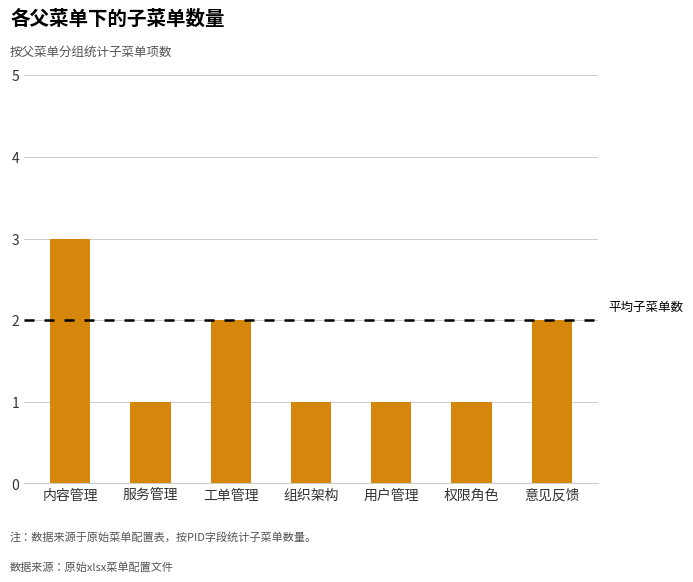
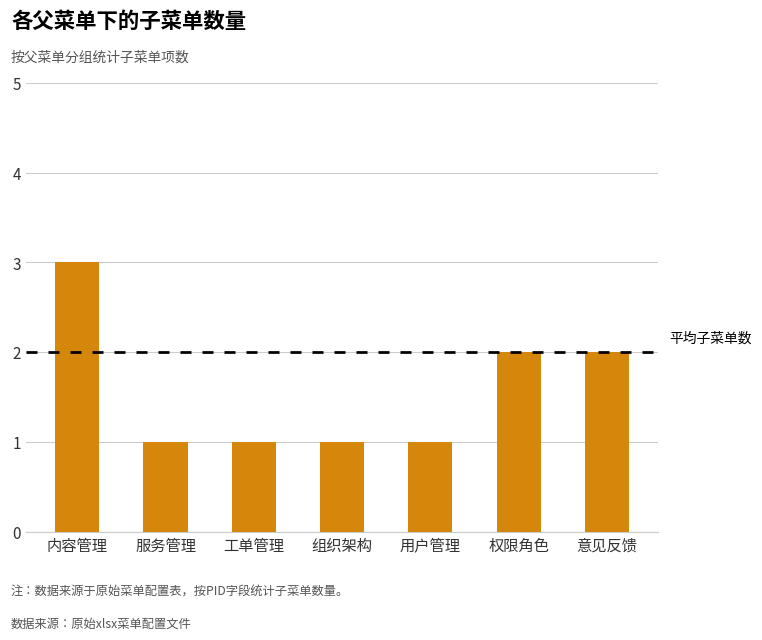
工单管理: 2 -> 1
权限角色: 1 -> 2
